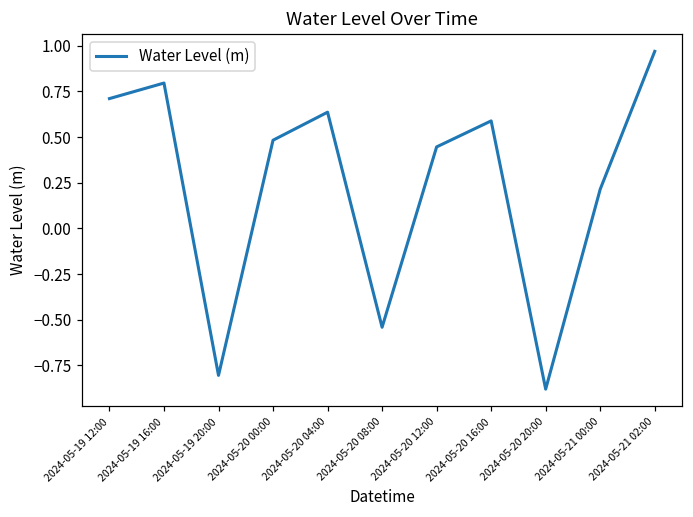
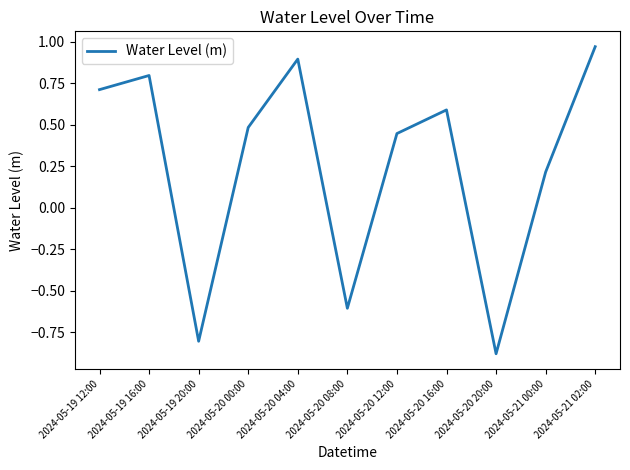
2024-05-20 04:00: 0.64 -> 0.89
2024-05-20 08:00: -0.54 -> -0.61
